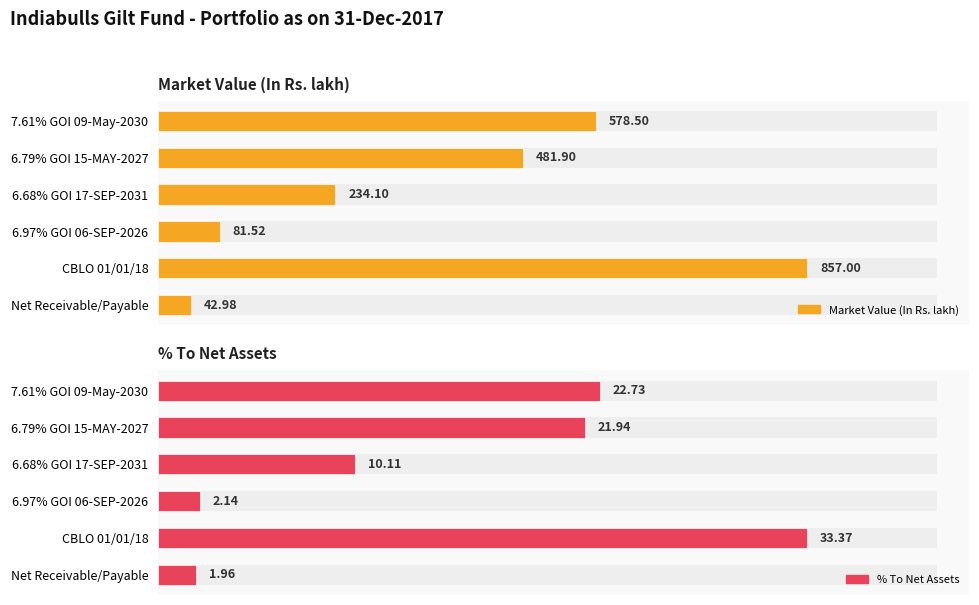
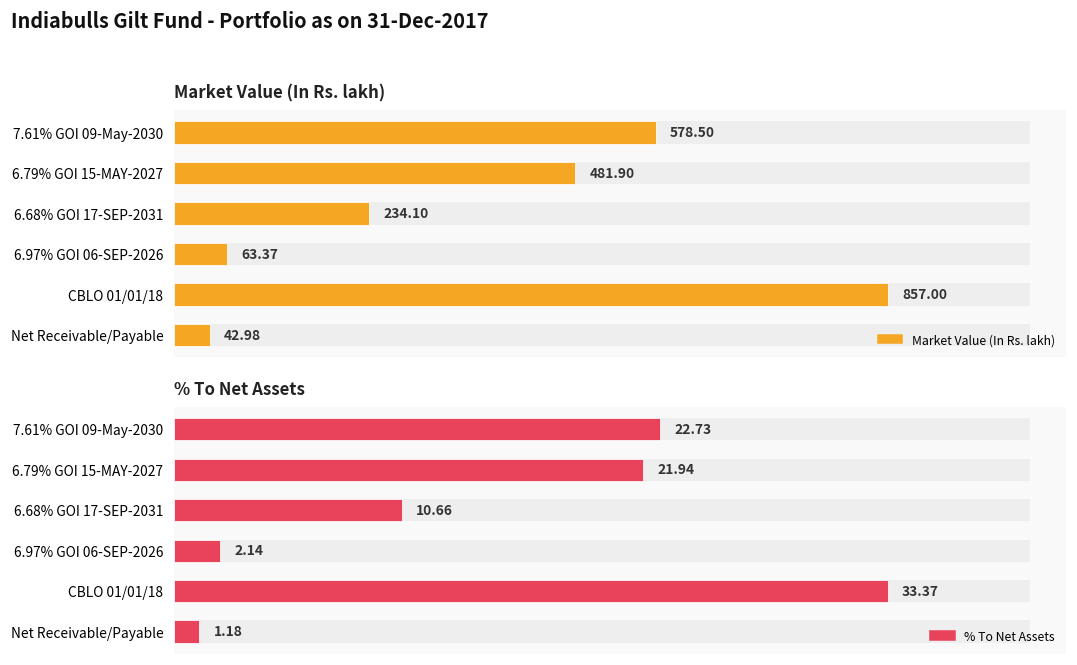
Market Value (In Rs. lakh), Market Value (In Rs. lakh), 6.97% GOI 06-SEP-2026: 81.52 -> 63.37
% To Net Assets, % To Net Assets, 6.68% GOI 17-SEP-2031: 10.11 -> 10.66
% To Net Assets, % To Net Assets, Net Receivable/Payable: 1.96 -> 1.18
